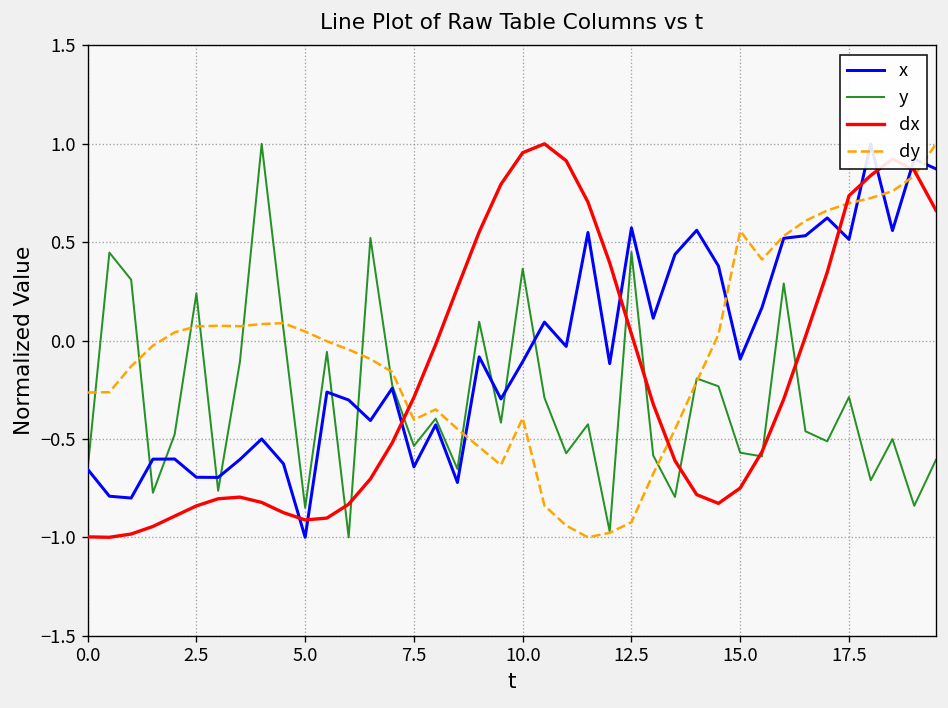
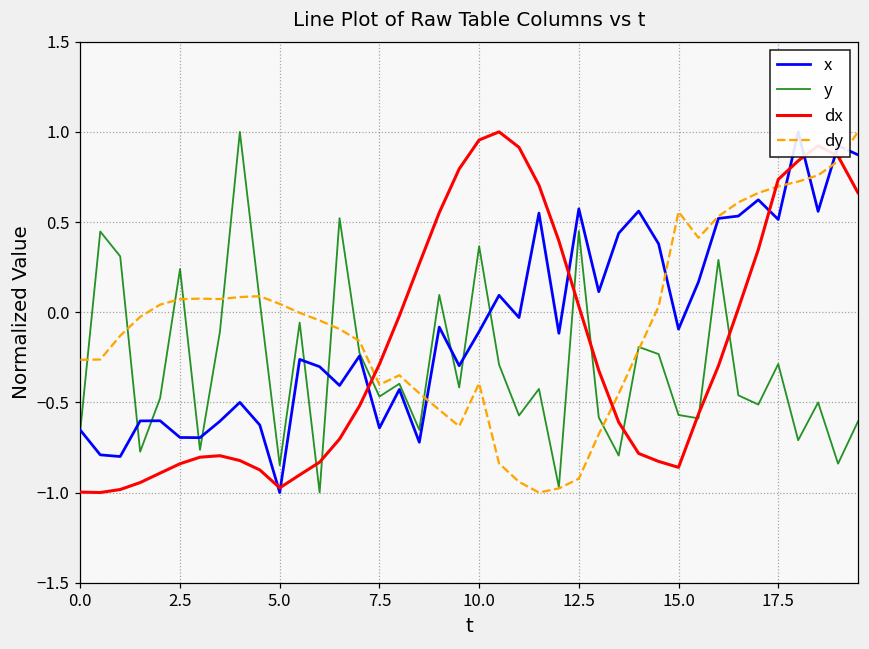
dx, 5.0: -0.91 -> -0.97
y, 7.5: -0.54 -> -0.47
dx, 15.0: -0.75 -> -0.86
